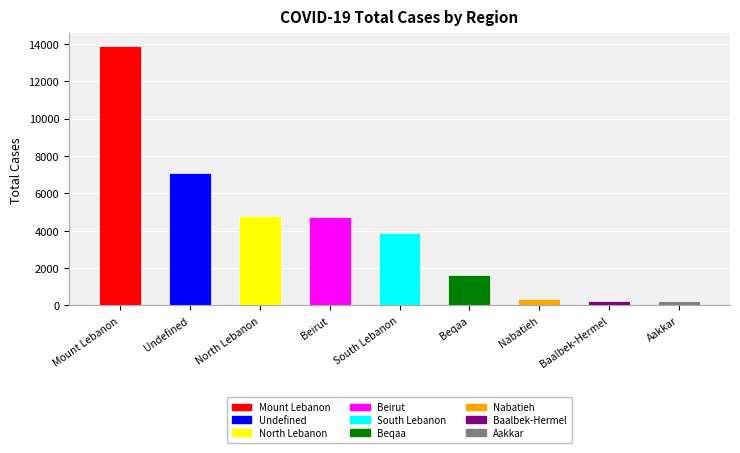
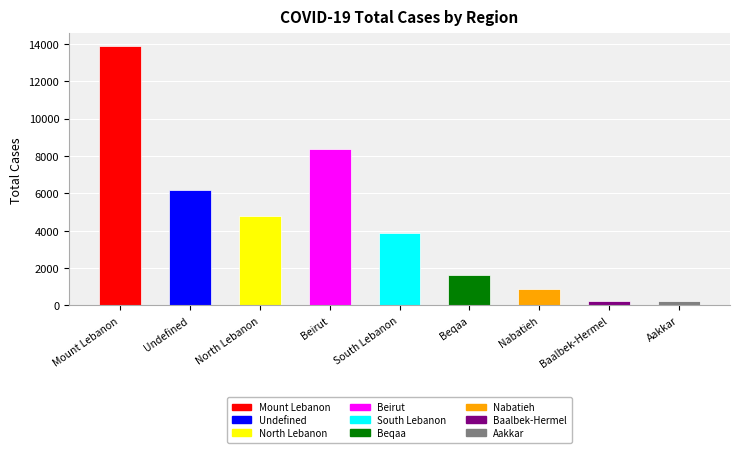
Undefined: 7100 -> 6200
Beirut: 4700 -> 8400
Nabatieh: 400 -> 900
